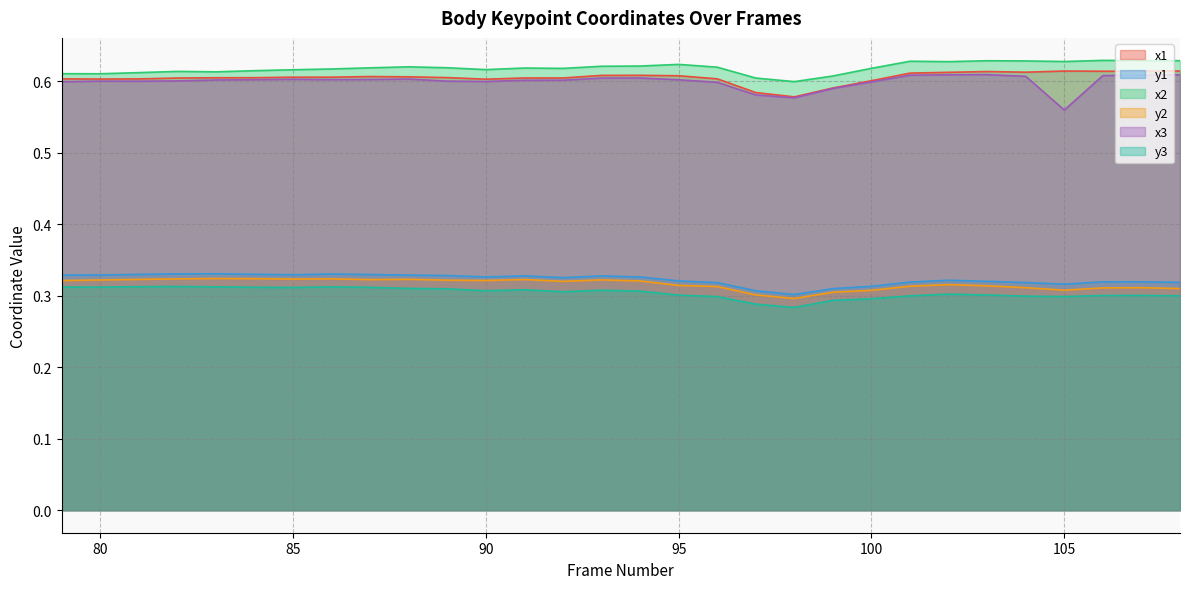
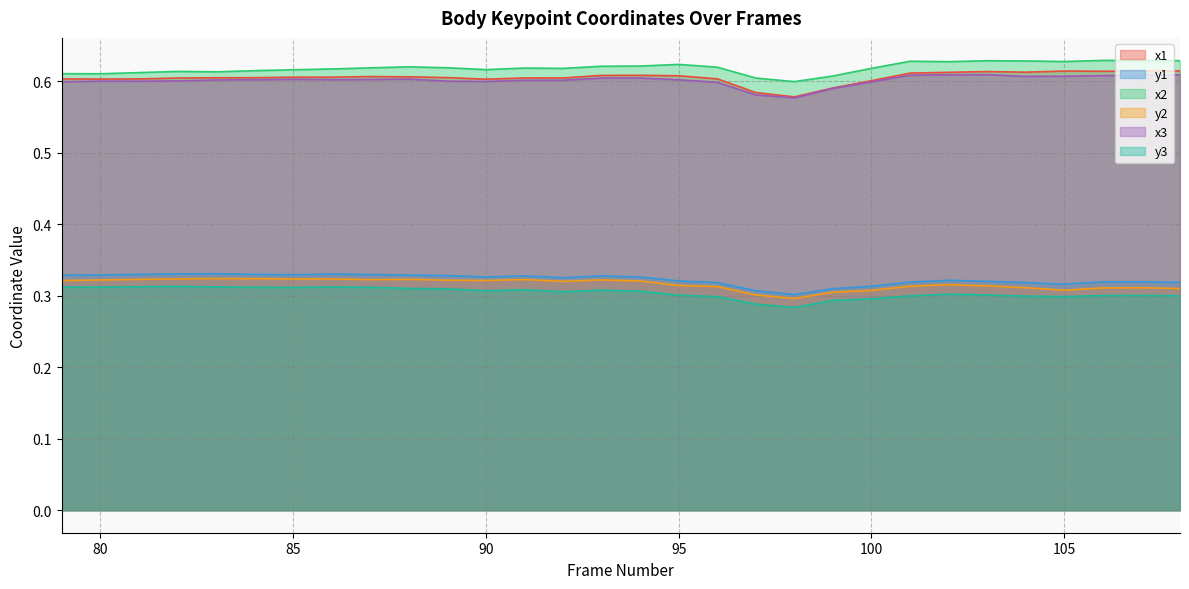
x3, 105: 0.56 -> 0.61
